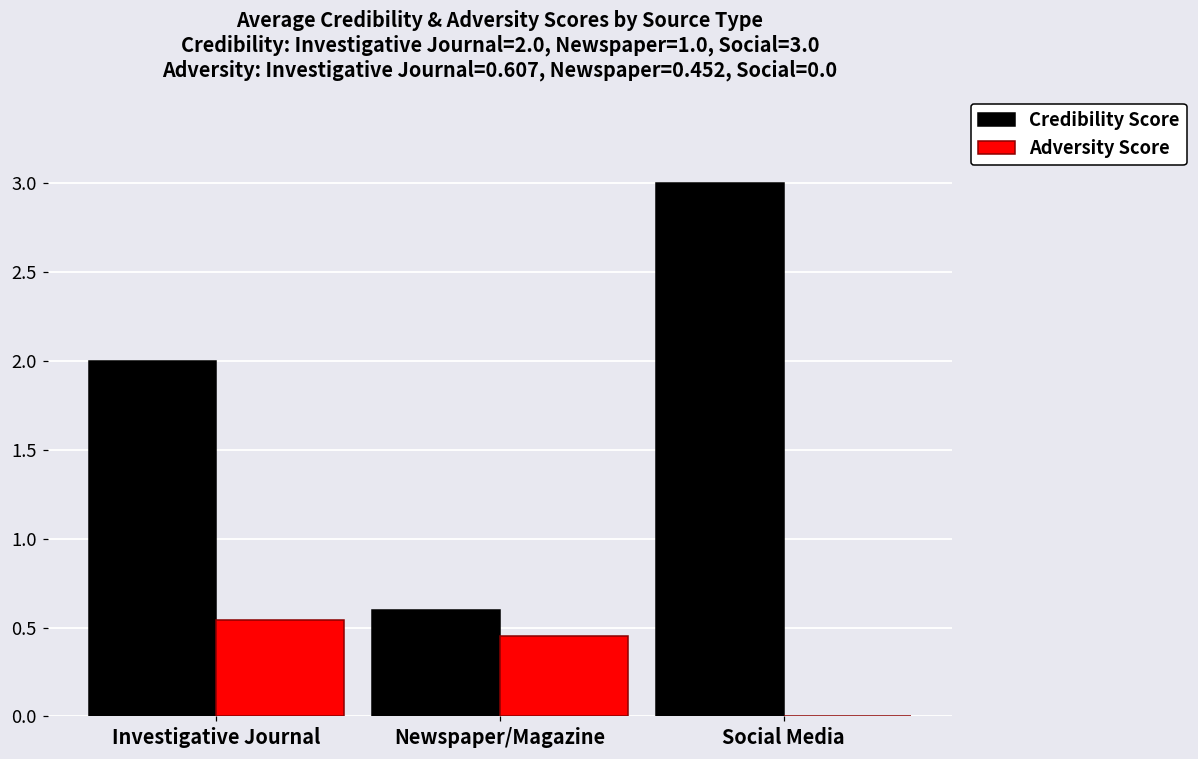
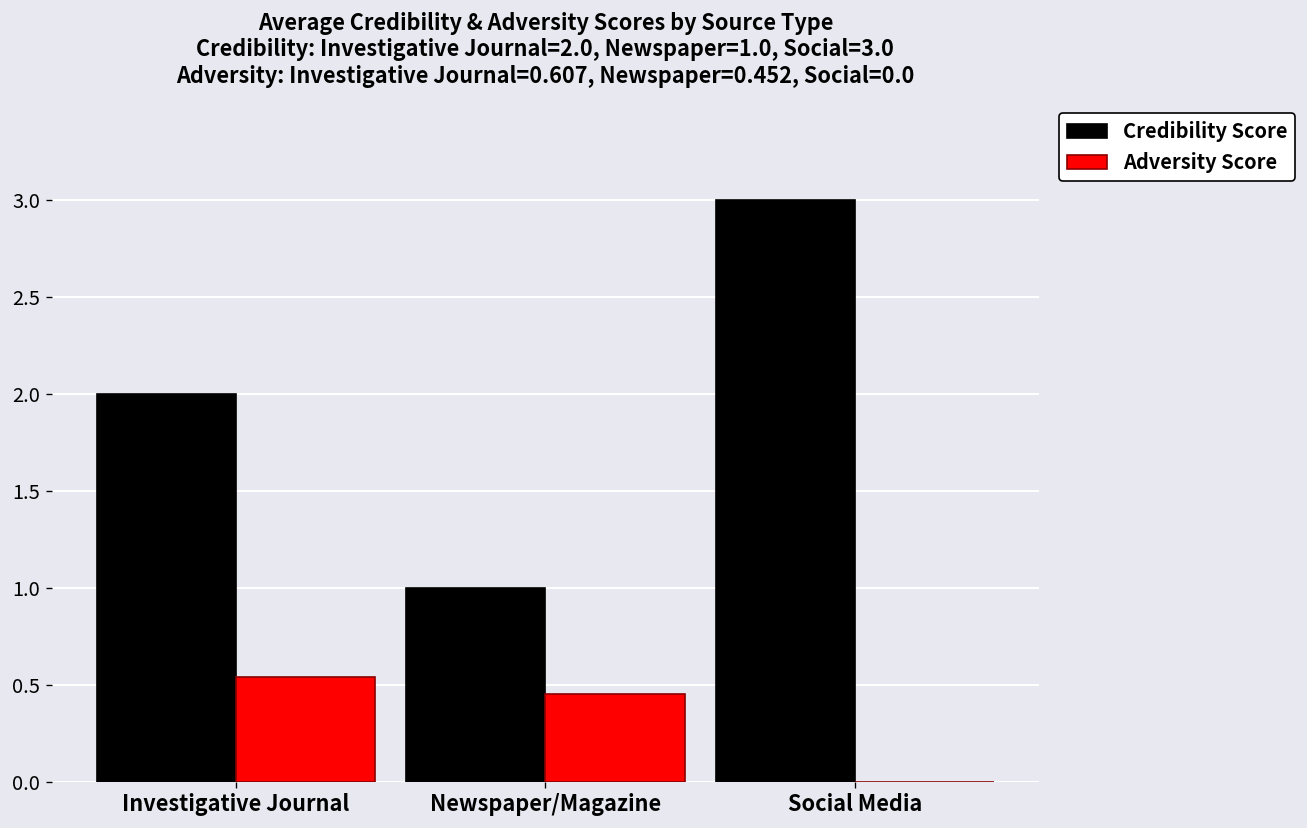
Credibility Score, Newspaper/Magazine: 0.6 -> 1.0
